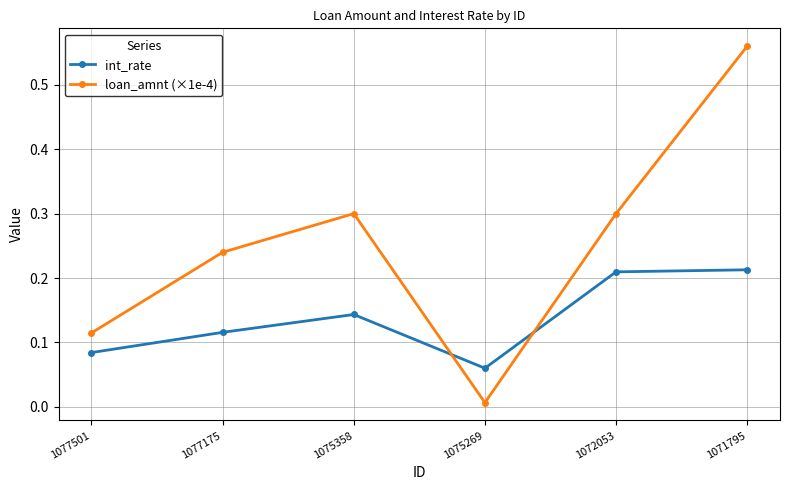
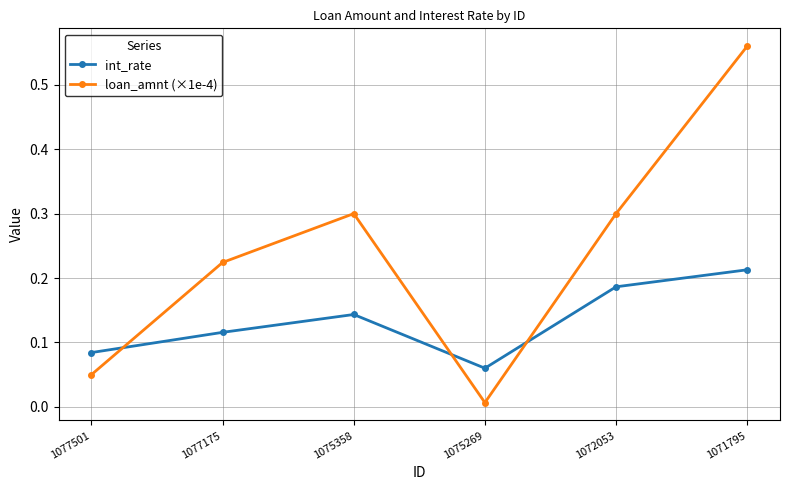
loan_amnt (×1e-4), 1077501: 0.11 -> 0.05
loan_amnt (×1e-4), 1077175: 0.24 -> 0.22
int_rate, 1072053: 0.21 -> 0.19
